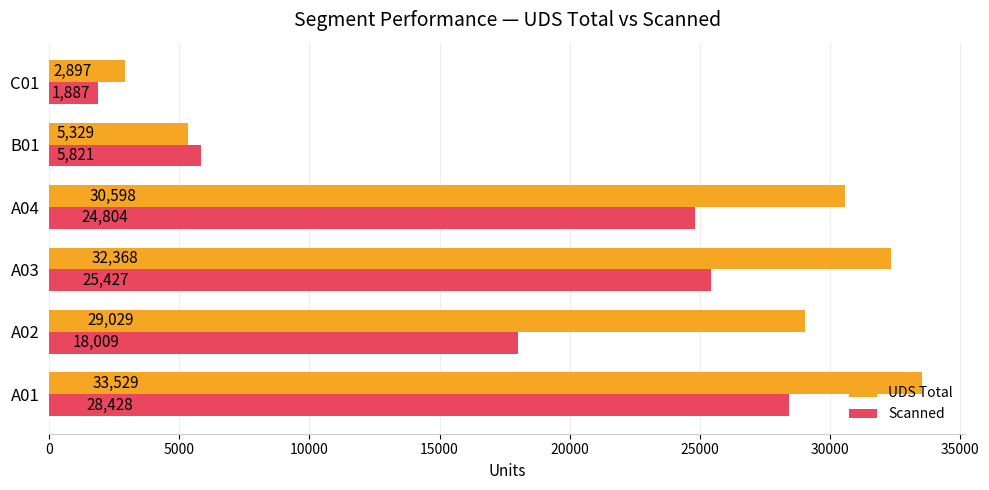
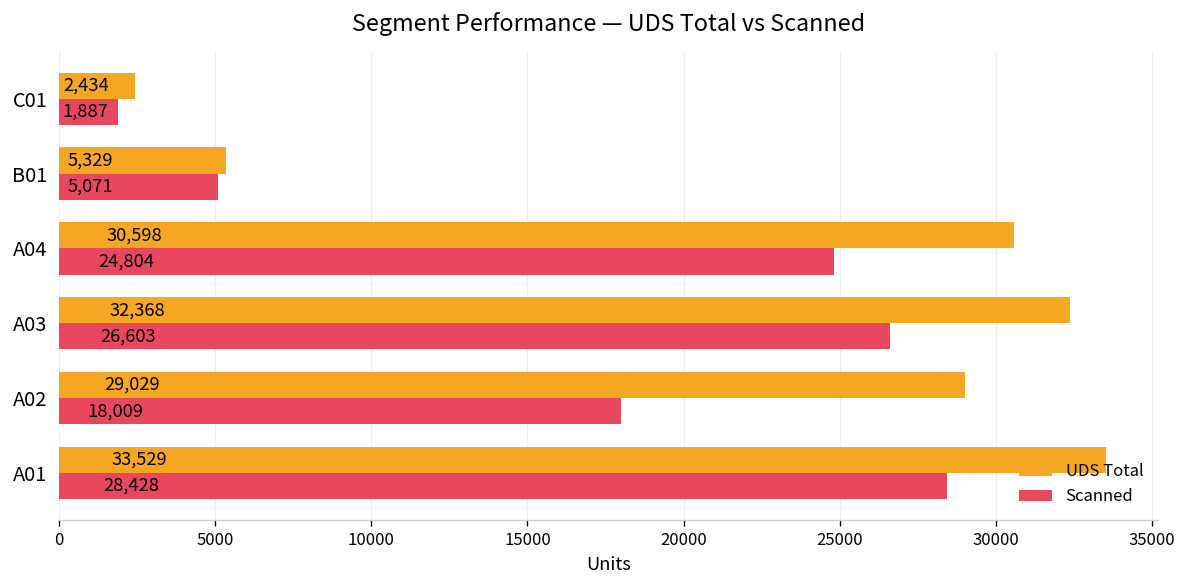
UDS Total, C01: 2,897 -> 2,434
Scanned, B01: 5,821 -> 5,071
Scanned, A03: 25,427 -> 26,603
